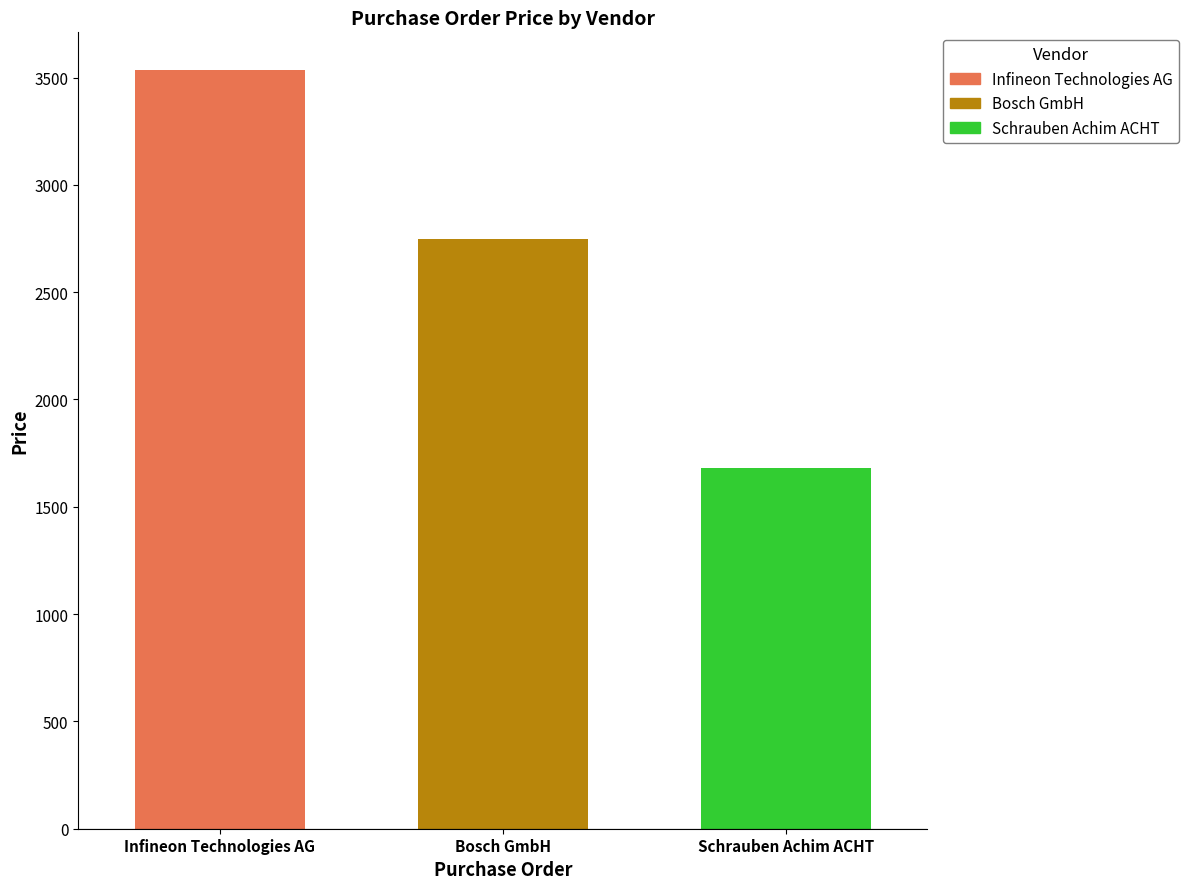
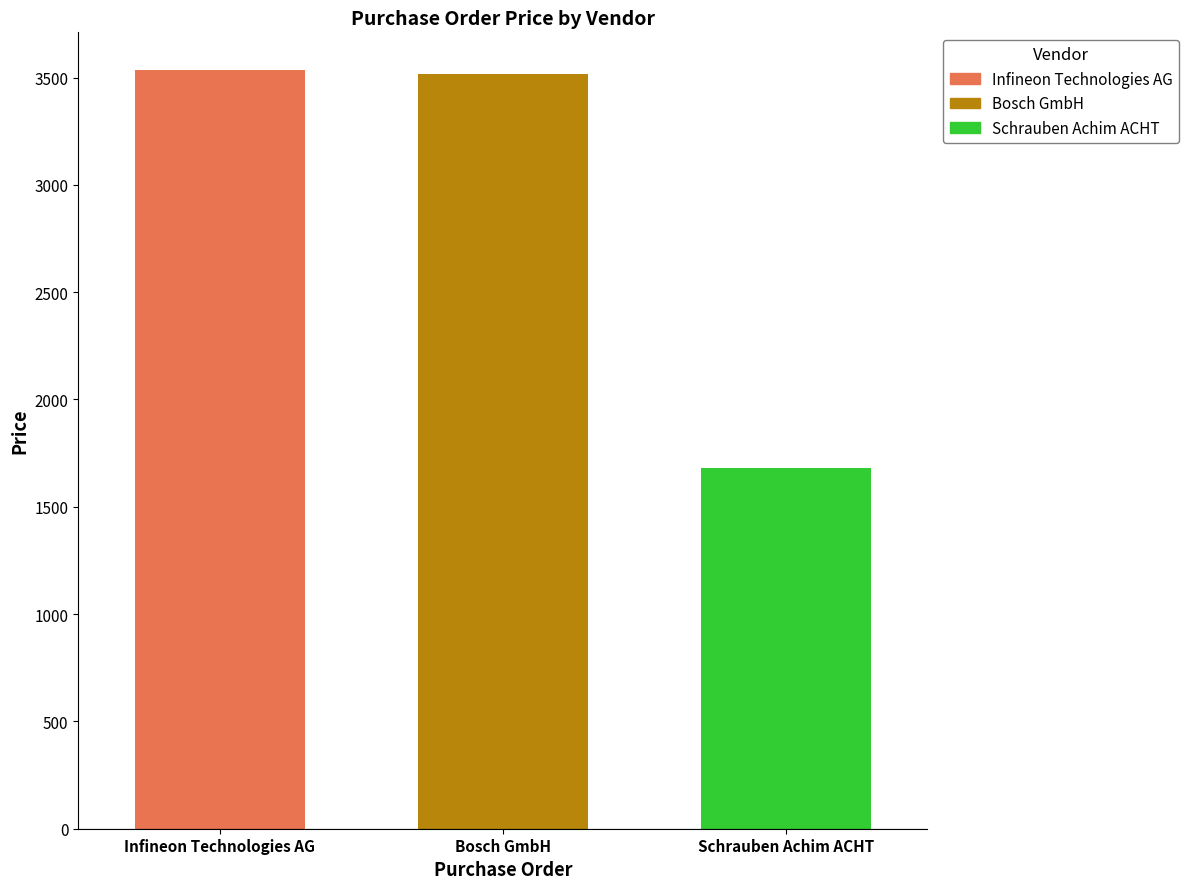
Bosch GmbH: 2750 -> 3520
